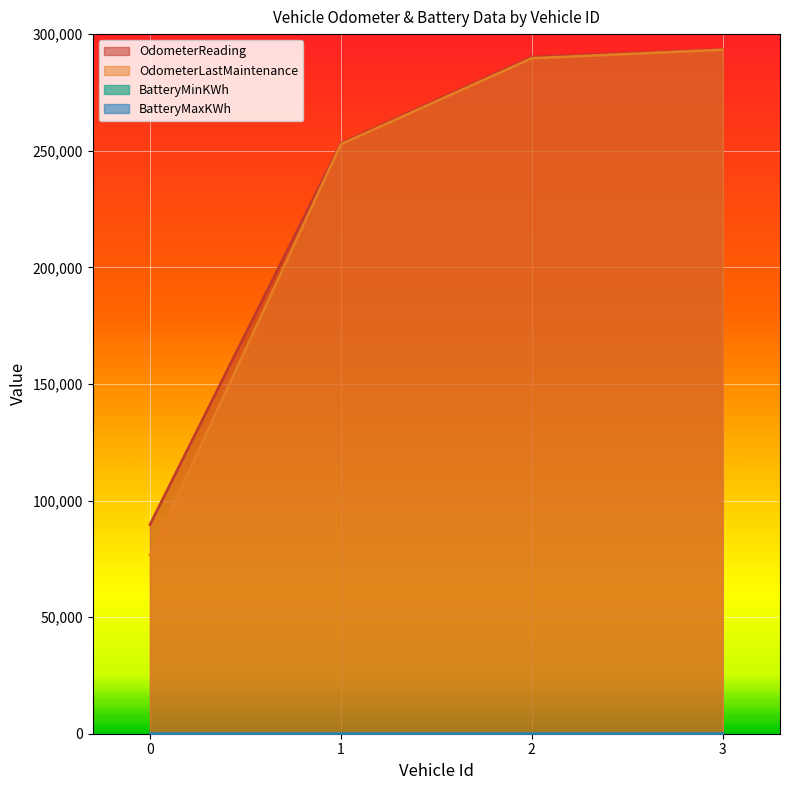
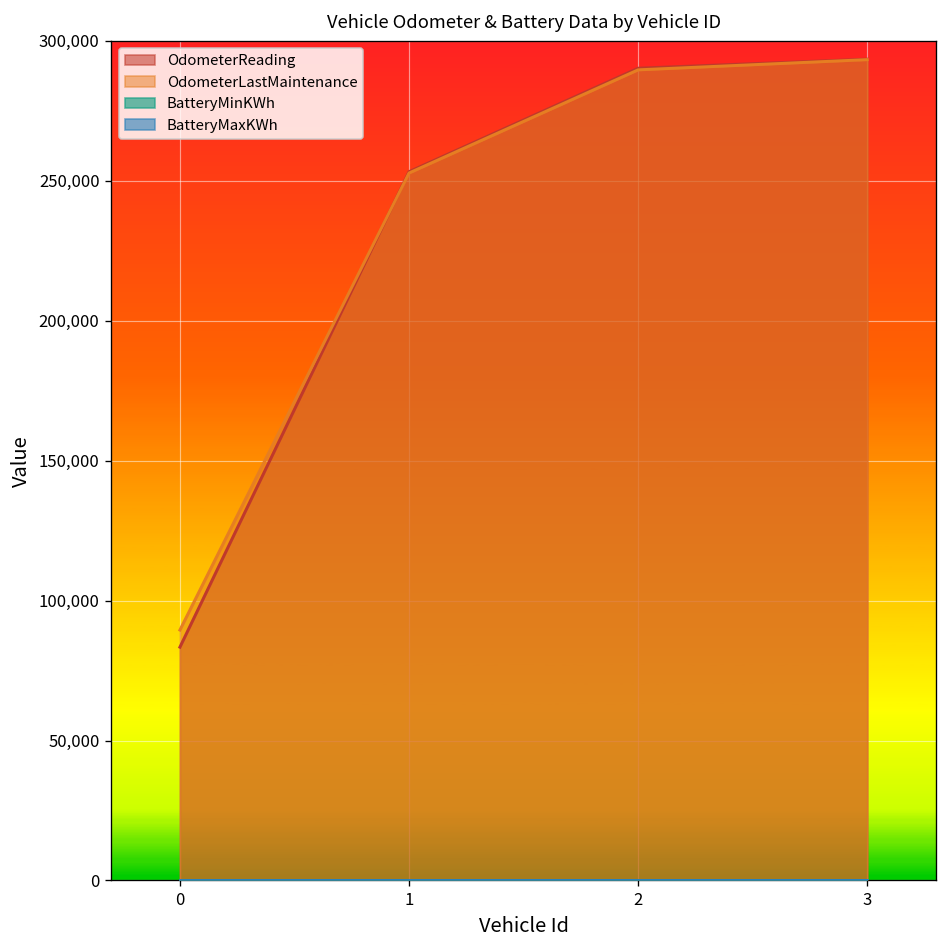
OdometerReading, 0: 90,000 -> 83,000
OdometerLastMaintenance, 0: 77,000 -> 89,000
